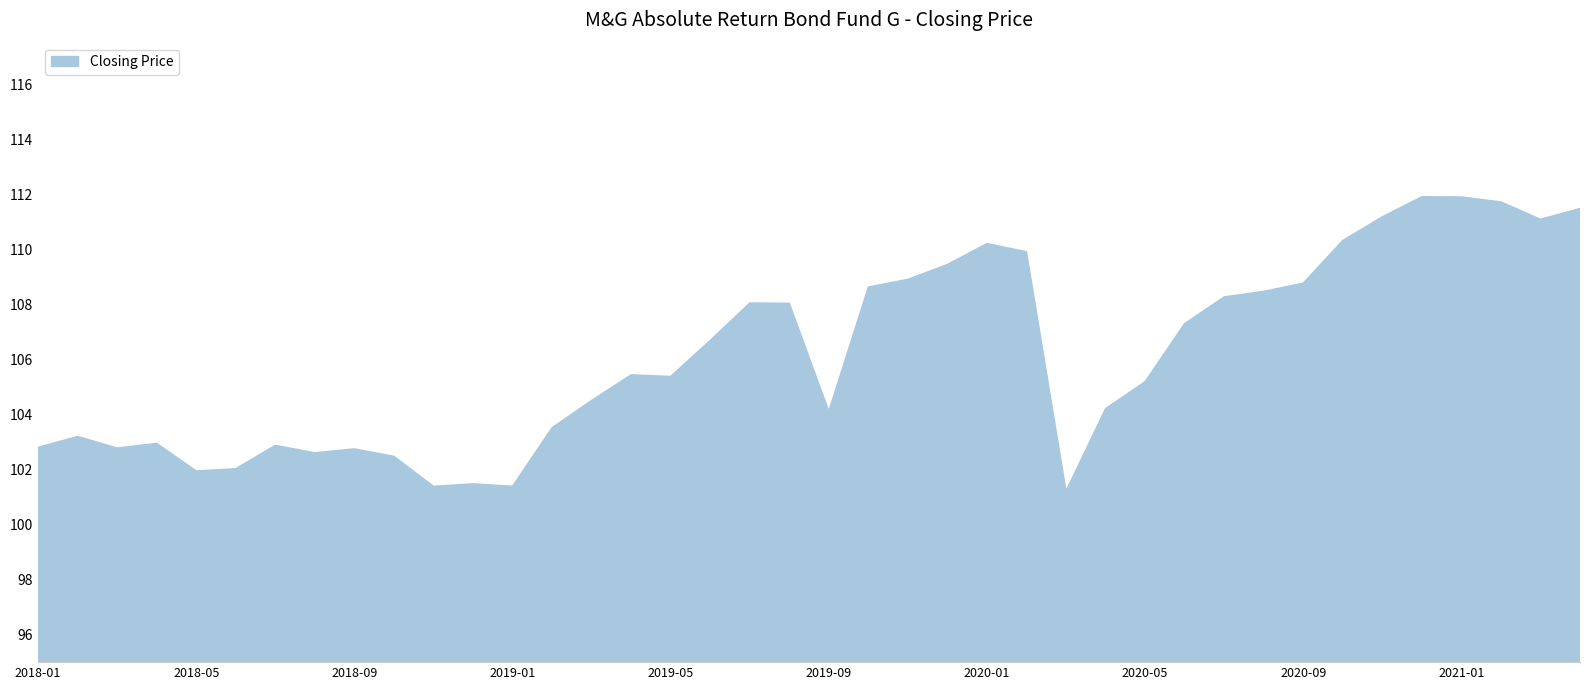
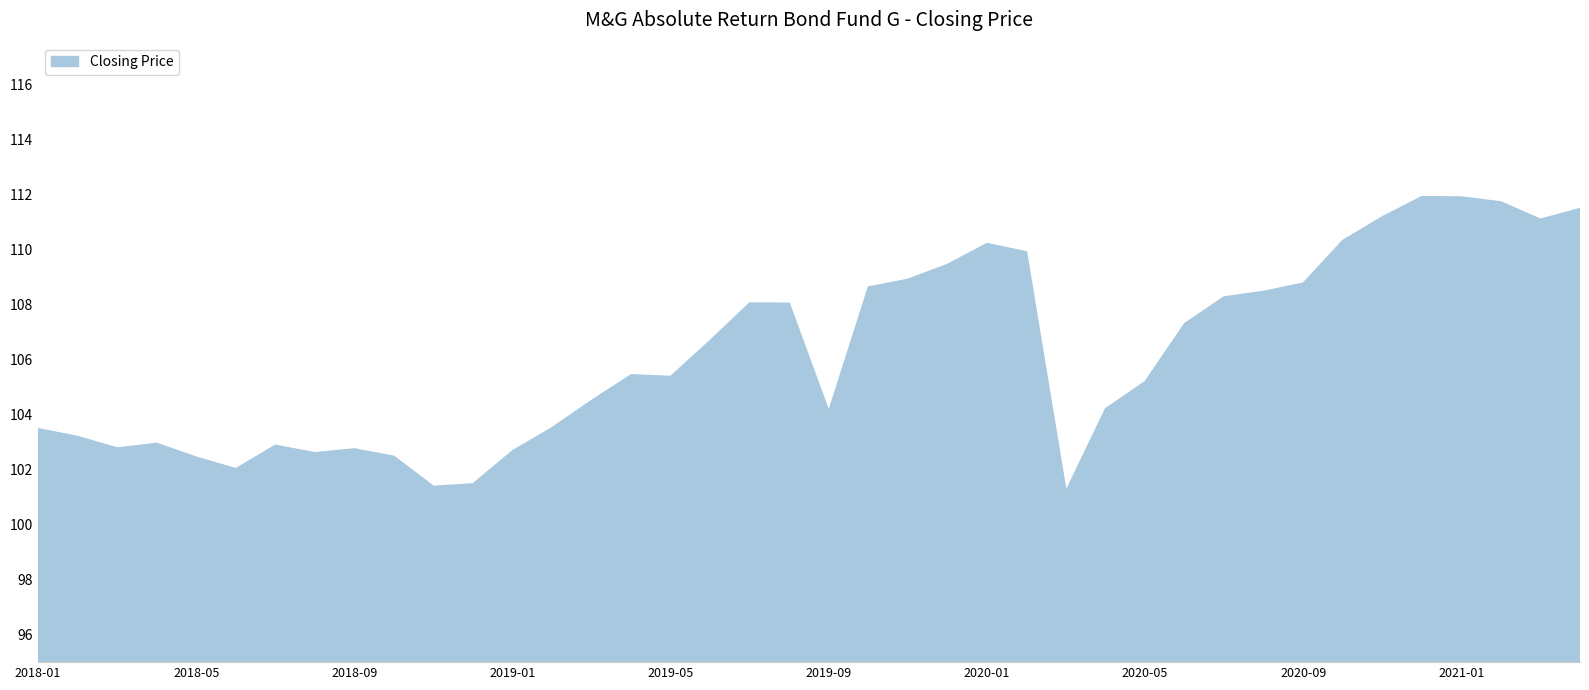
2018-01: 102.8 -> 103.5
2018-05: 101.9 -> 102.4
2019-01: 101.4 -> 102.7
